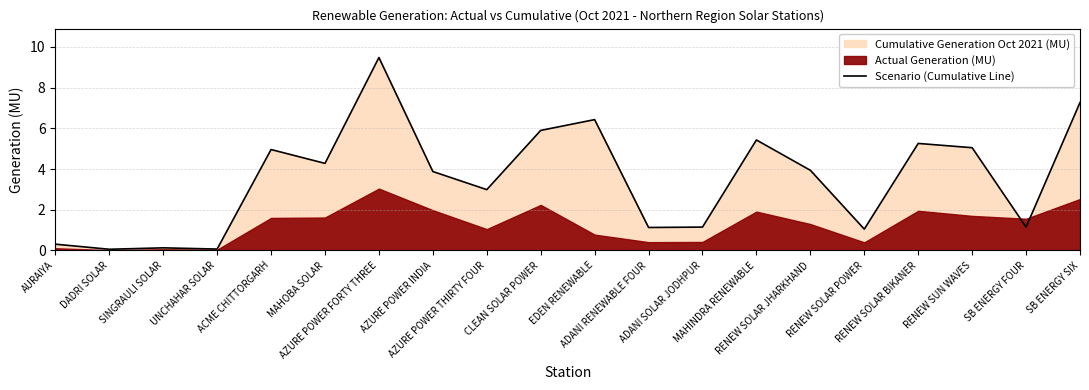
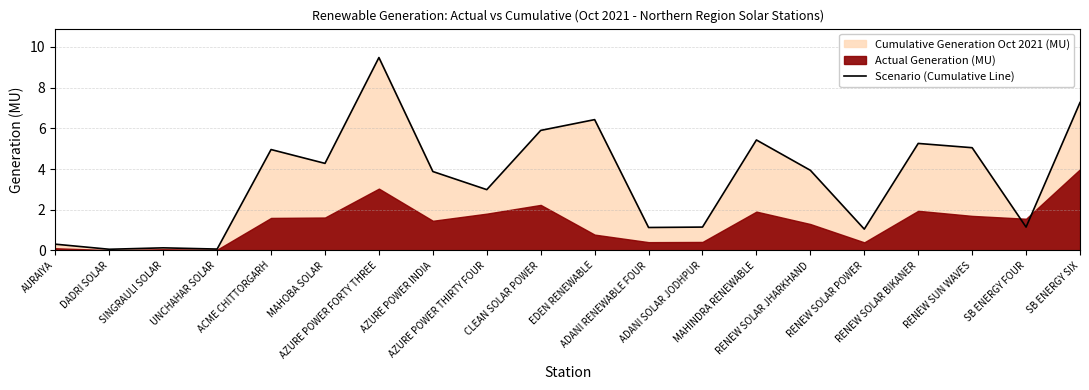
Actual Generation (MU), AZURE POWER INDIA: 2.0 -> 1.5
Actual Generation (MU), AZURE POWER THIRTY FOUR: 1.1 -> 1.8
Actual Generation (MU), SB ENERGY SIX: 2.5 -> 4.0
